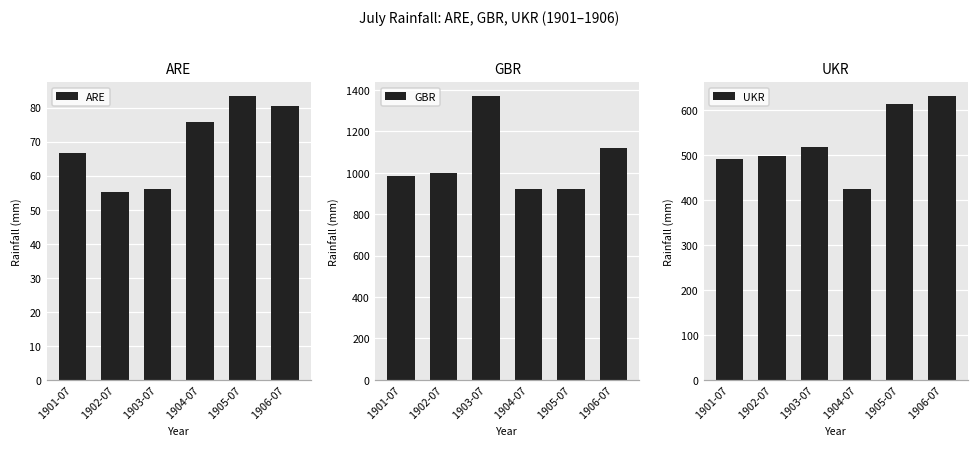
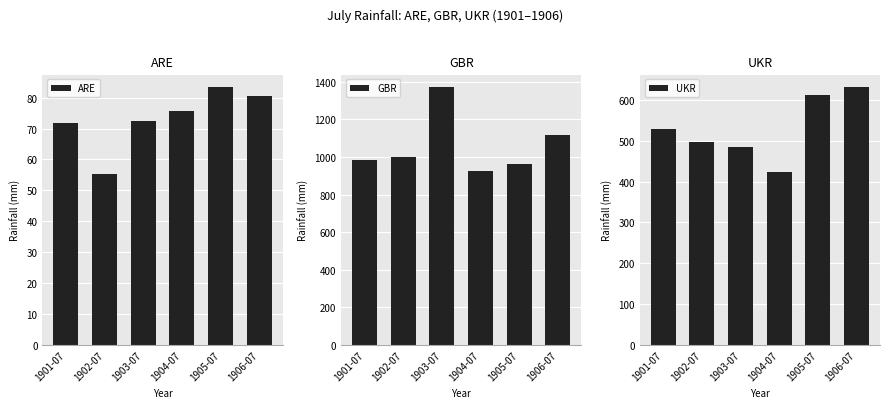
ARE, 1901-07: 67 -> 72
ARE, 1903-07: 56 -> 73
GBR, 1905-07: 920 -> 960
UKR, 1901-07: 490 -> 530
UKR, 1903-07: 520 -> 490
